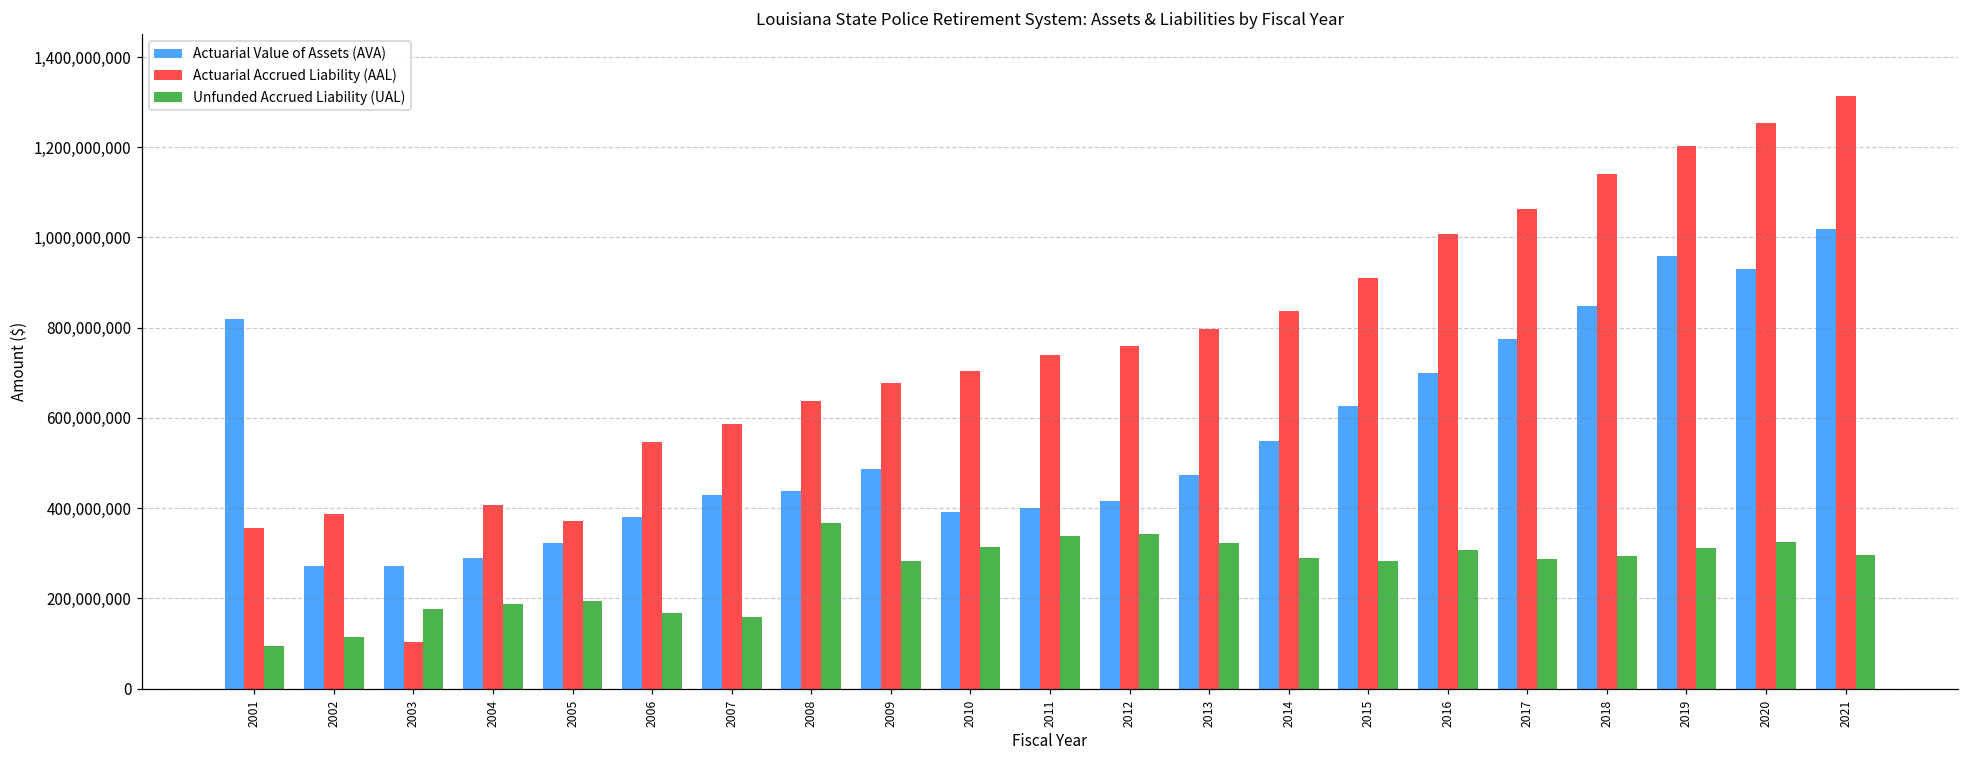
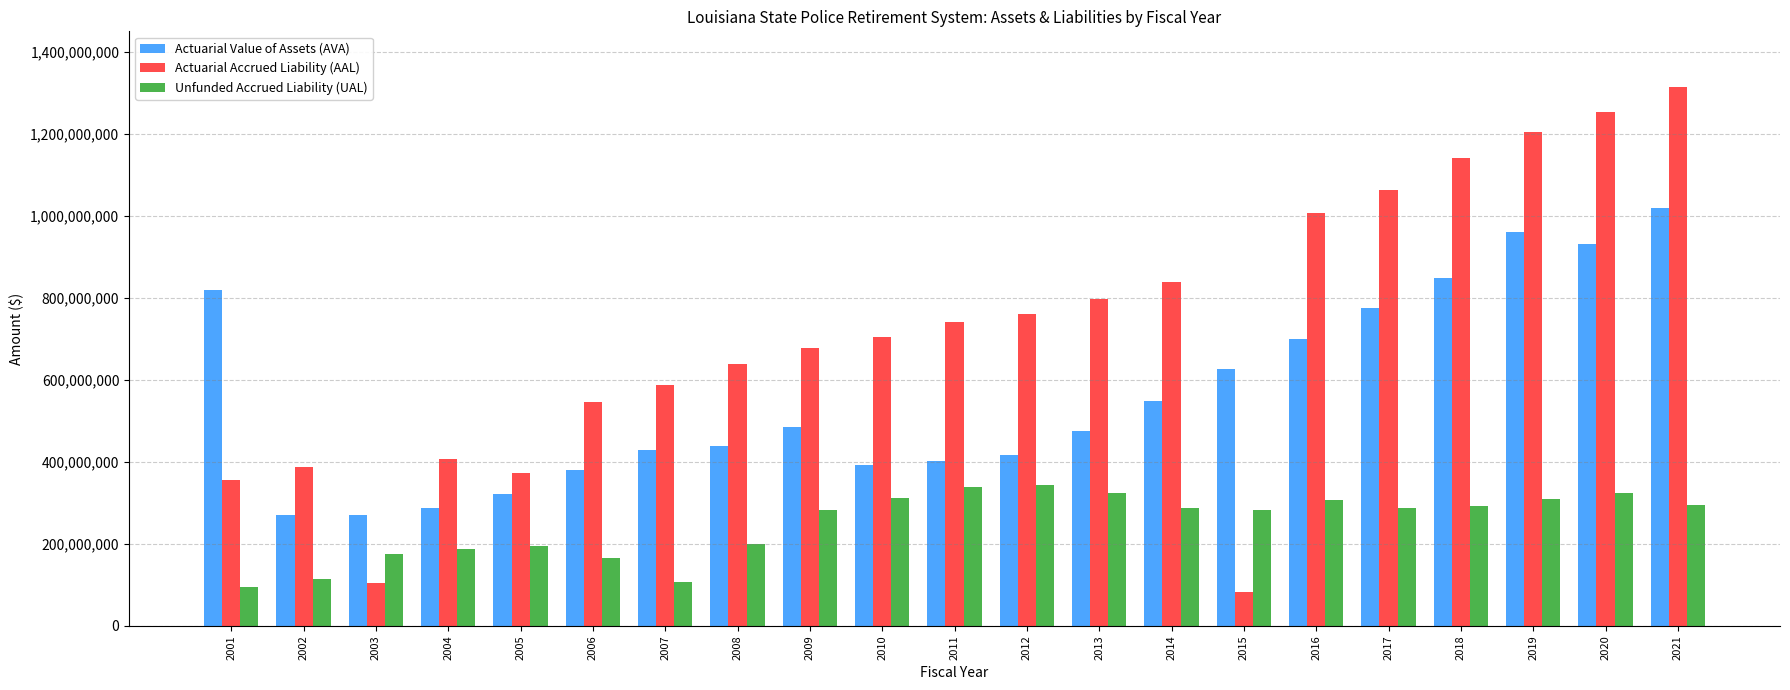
Unfunded Accrued Liability (UAL), 2007: 160,000,000 -> 110,000,000
Unfunded Accrued Liability (UAL), 2008: 370,000,000 -> 200,000,000
Actuarial Accrued Liability (AAL), 2015: 910,000,000 -> 80,000,000
